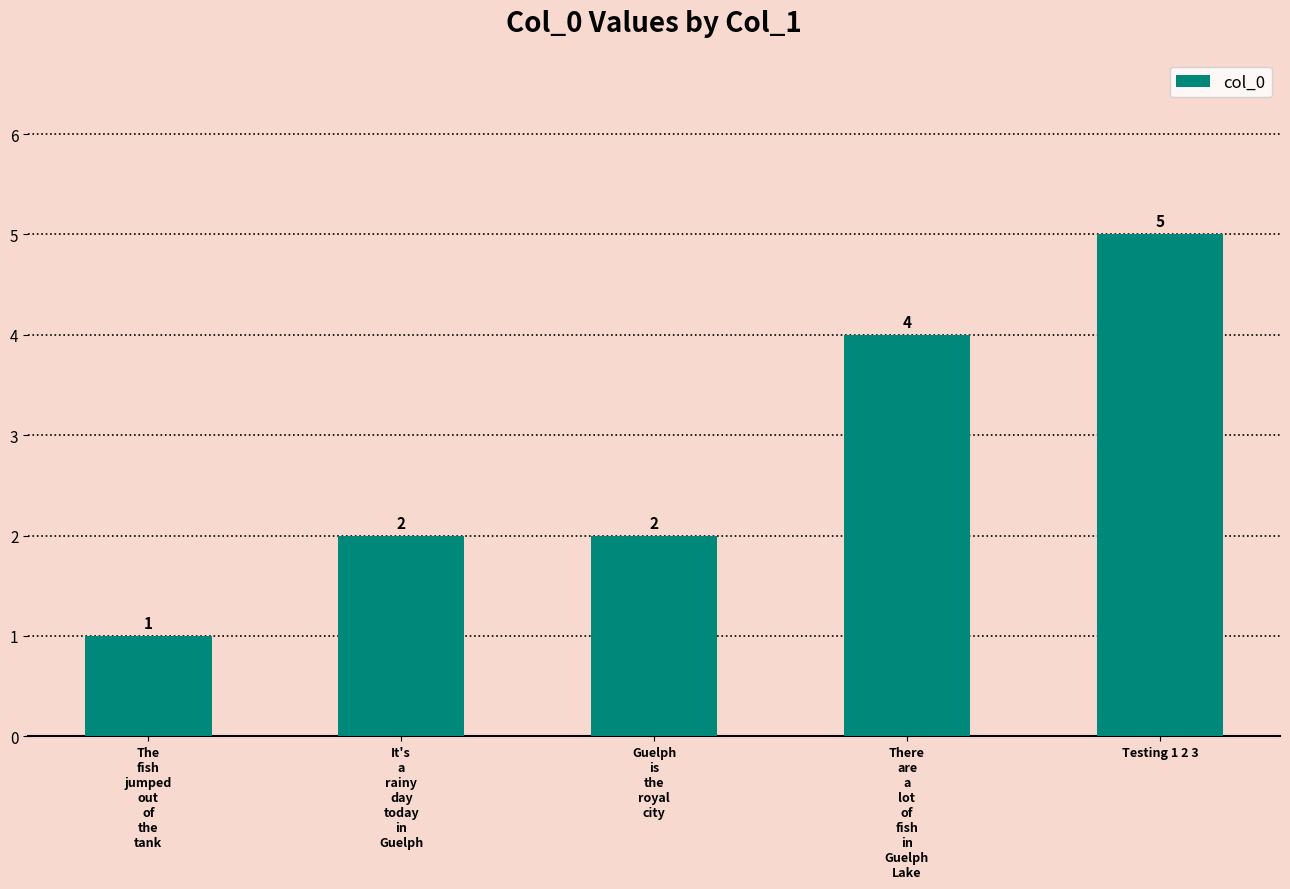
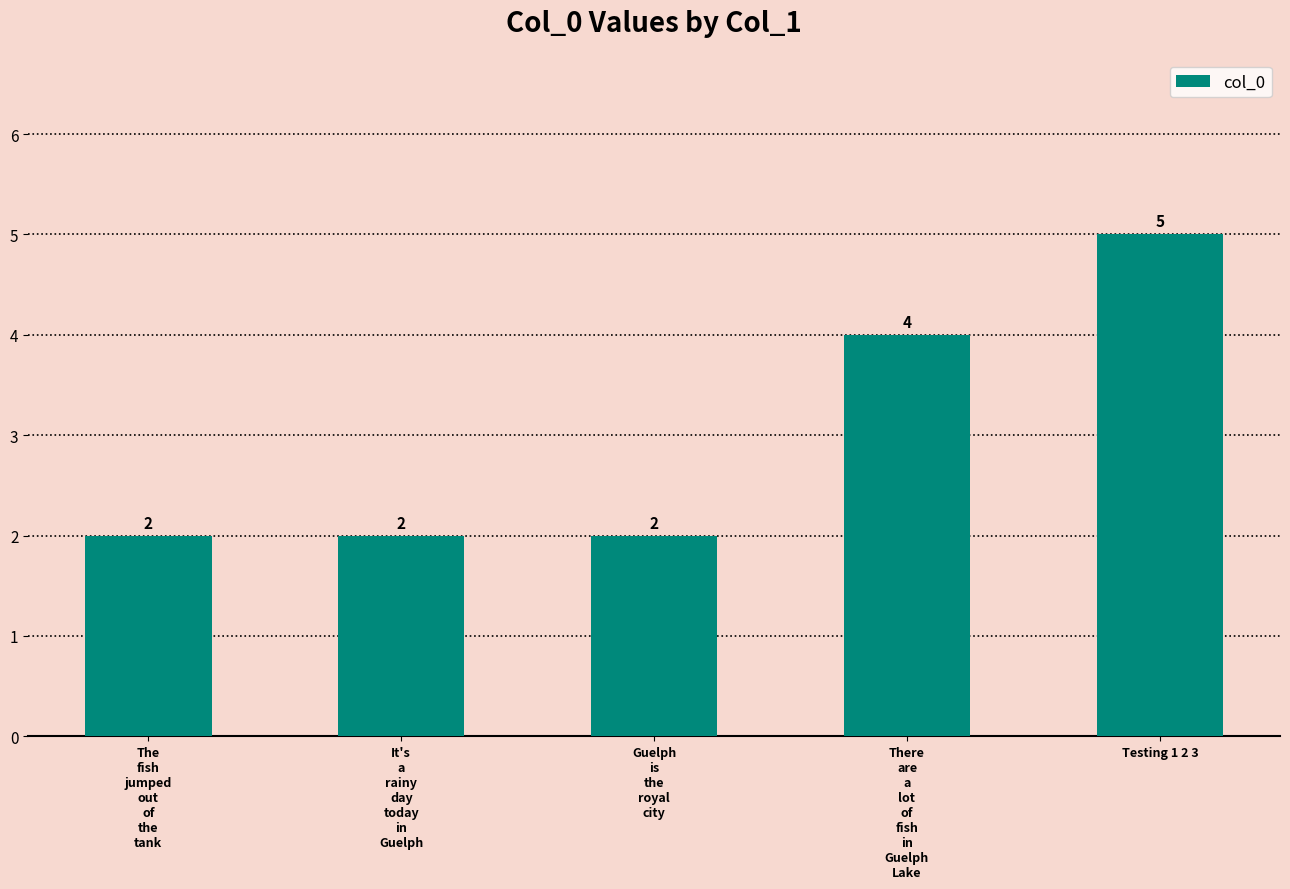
The fish jumped out of the tank: 1 -> 2
